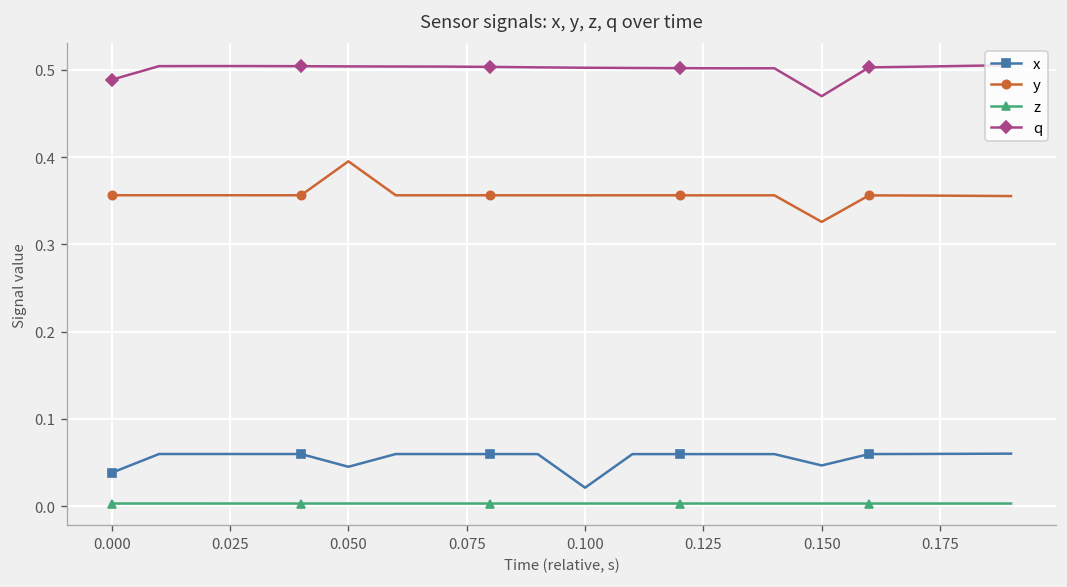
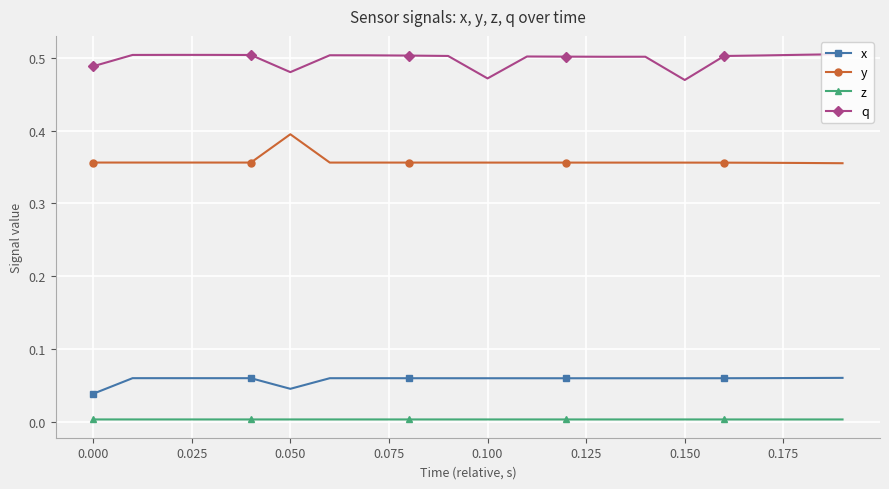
q, 0.050: 0.50 -> 0.48
x, 0.100: 0.02 -> 0.06
q, 0.100: 0.50 -> 0.47
x, 0.150: 0.05 -> 0.06
y, 0.150: 0.33 -> 0.36
